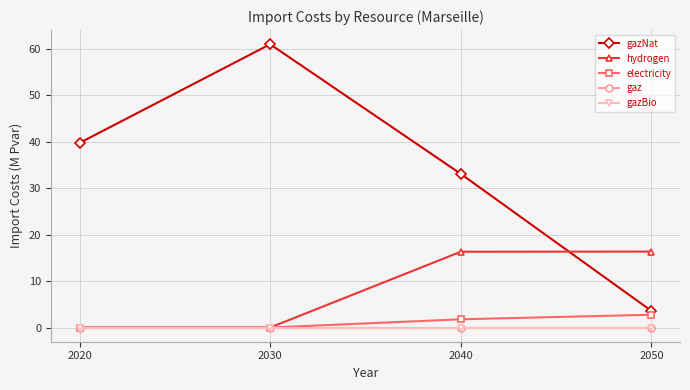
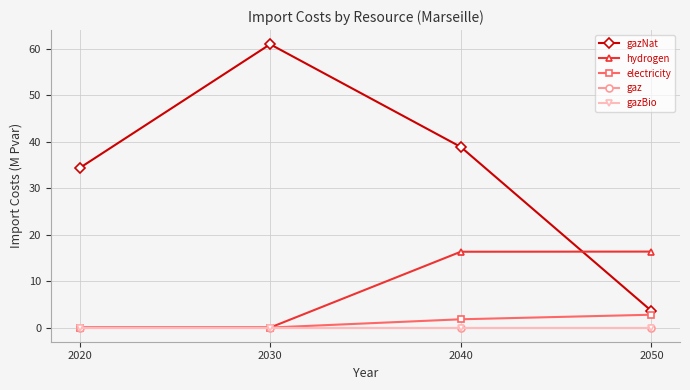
gazNat, 2020: 40 -> 34
gazNat, 2040: 33 -> 39
